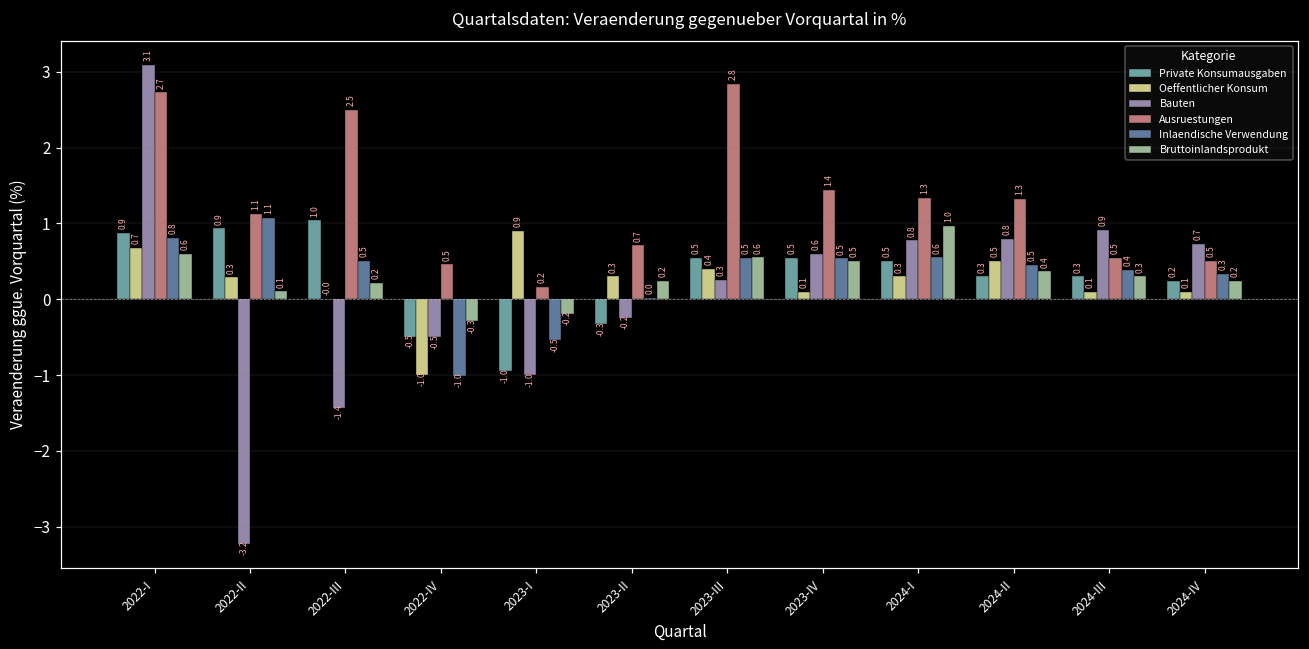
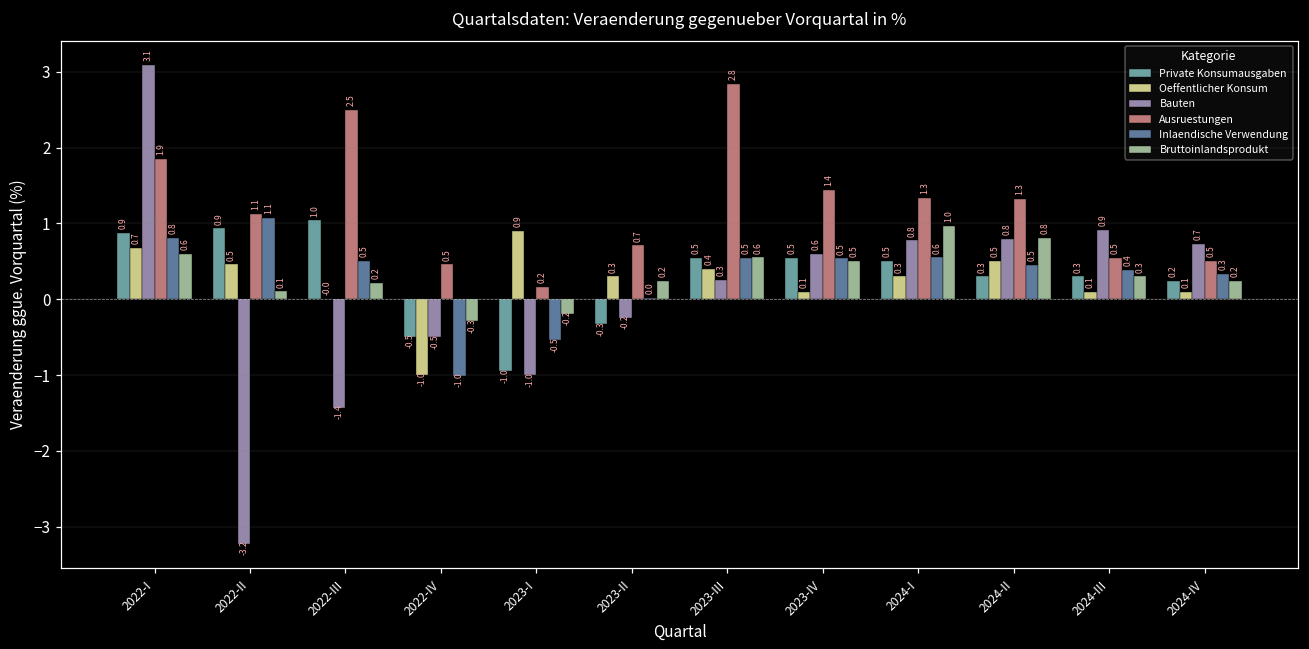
Ausruestungen, 2022-I: 2.7 -> 1.9
Oeffentlicher Konsum, 2022-II: 0.3 -> 0.5
Bruttoinlandsprodukt, 2024-II: 0.4 -> 0.8
